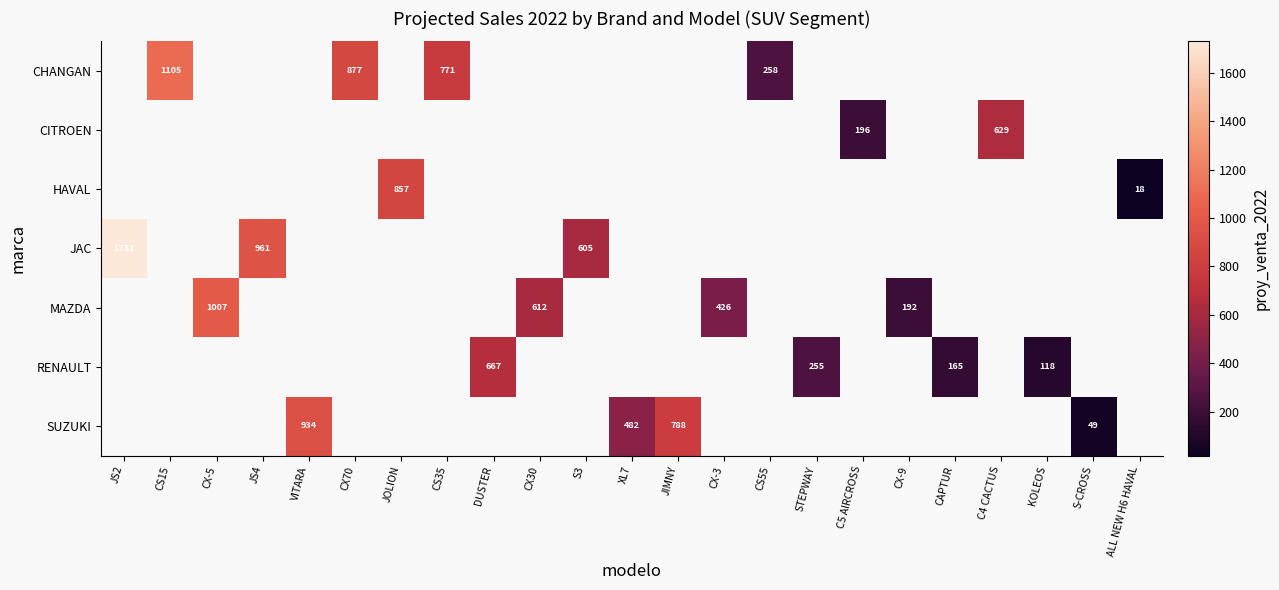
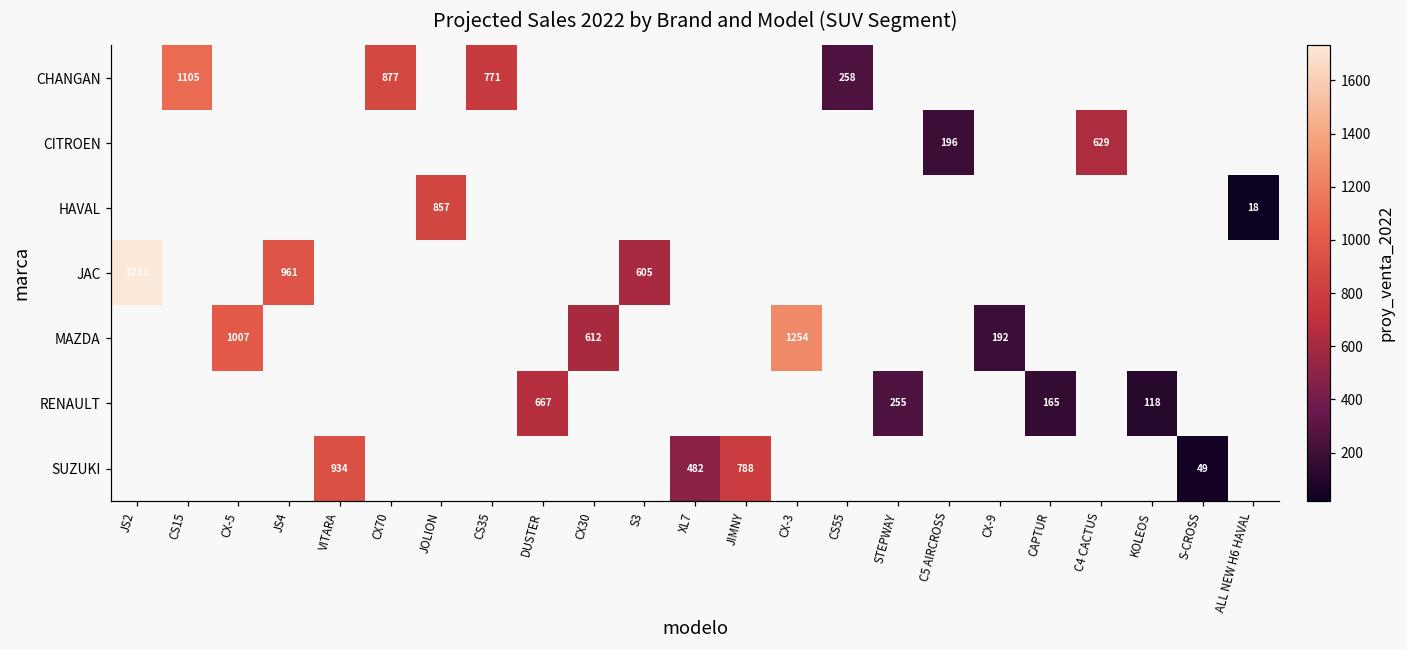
MAZDA, CX-3: 426 -> 1254
